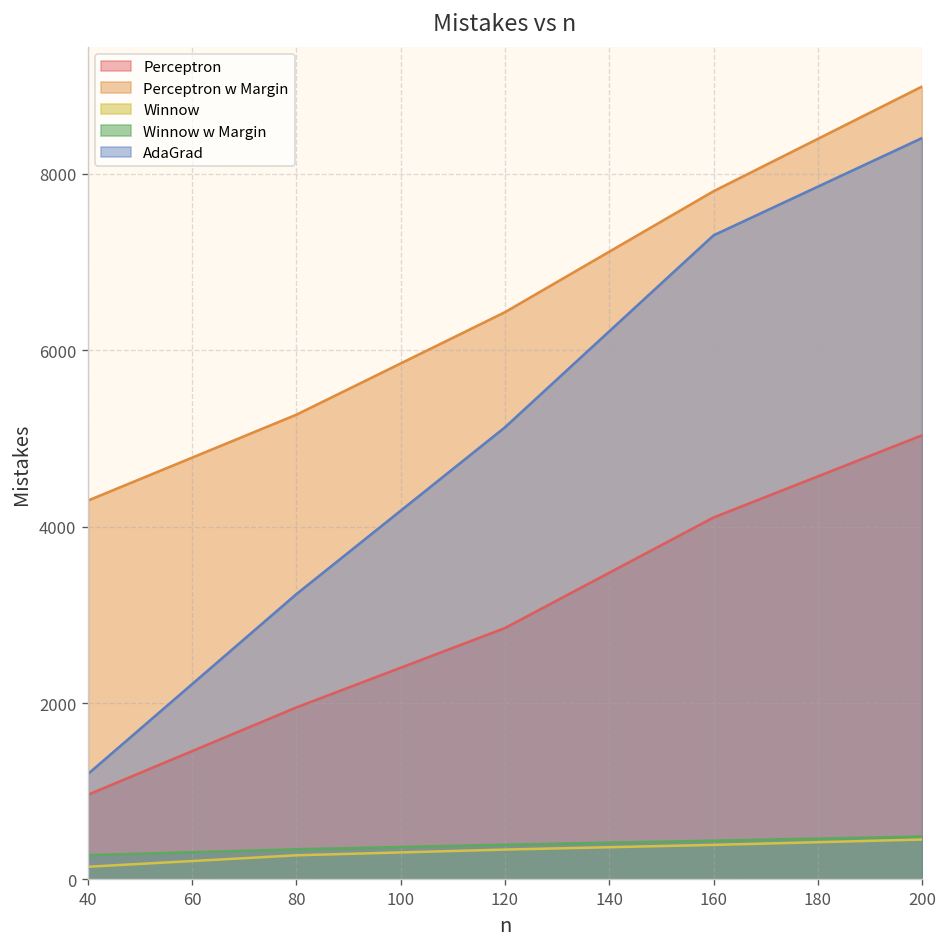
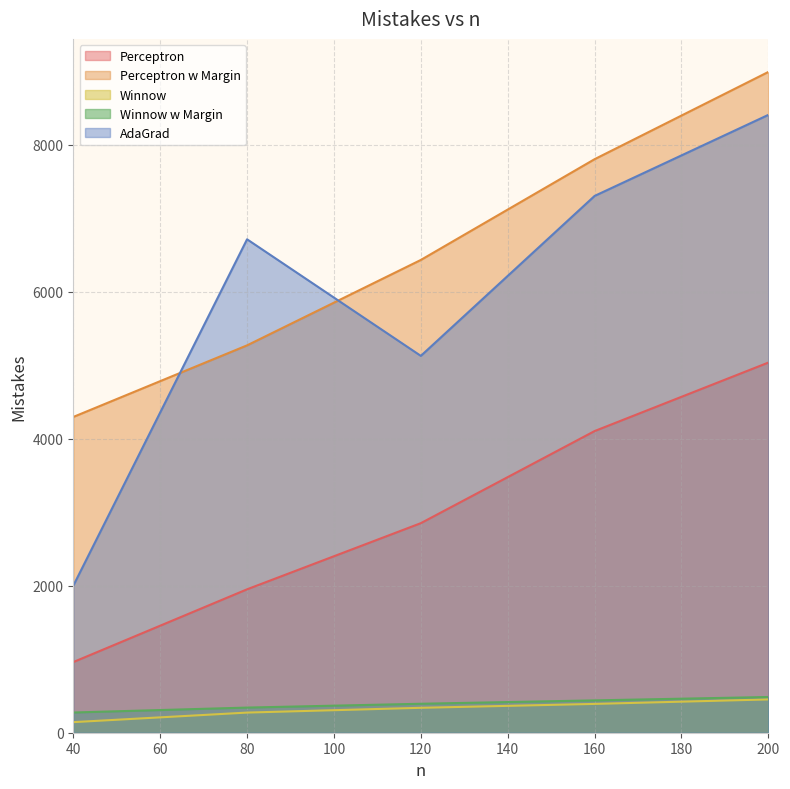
AdaGrad, 40: 1200 -> 2000
AdaGrad, 80: 3200 -> 6700
